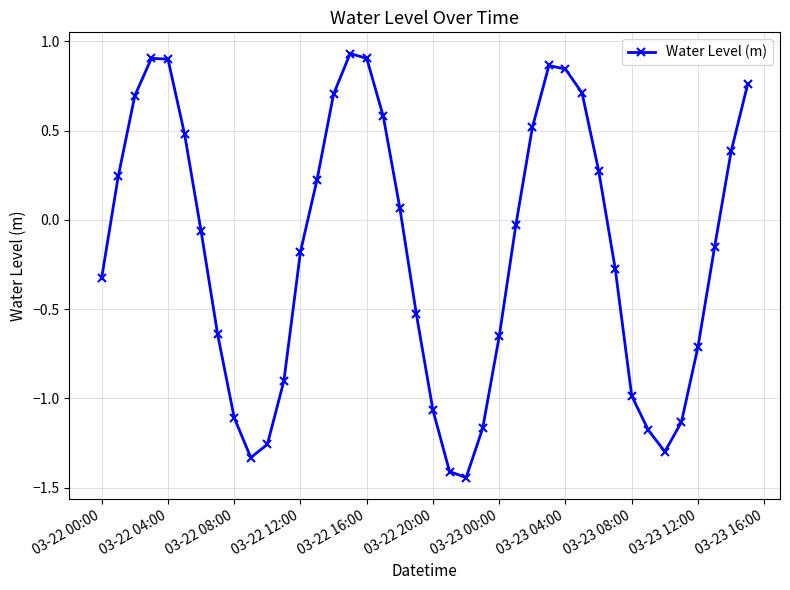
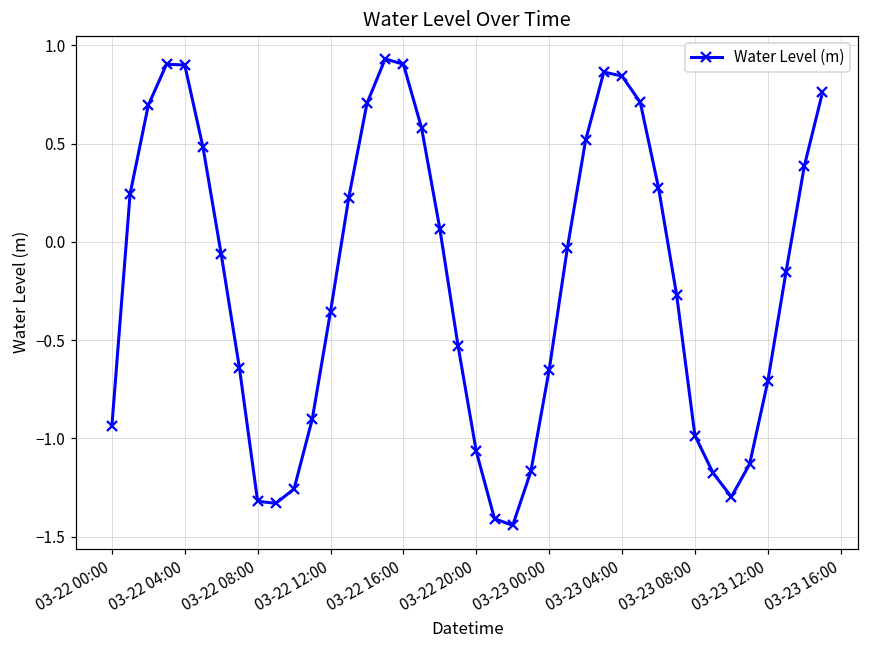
03-22 00:00: -0.32 -> -0.94
03-22 08:00: -1.11 -> -1.32
03-22 12:00: -0.18 -> -0.36
